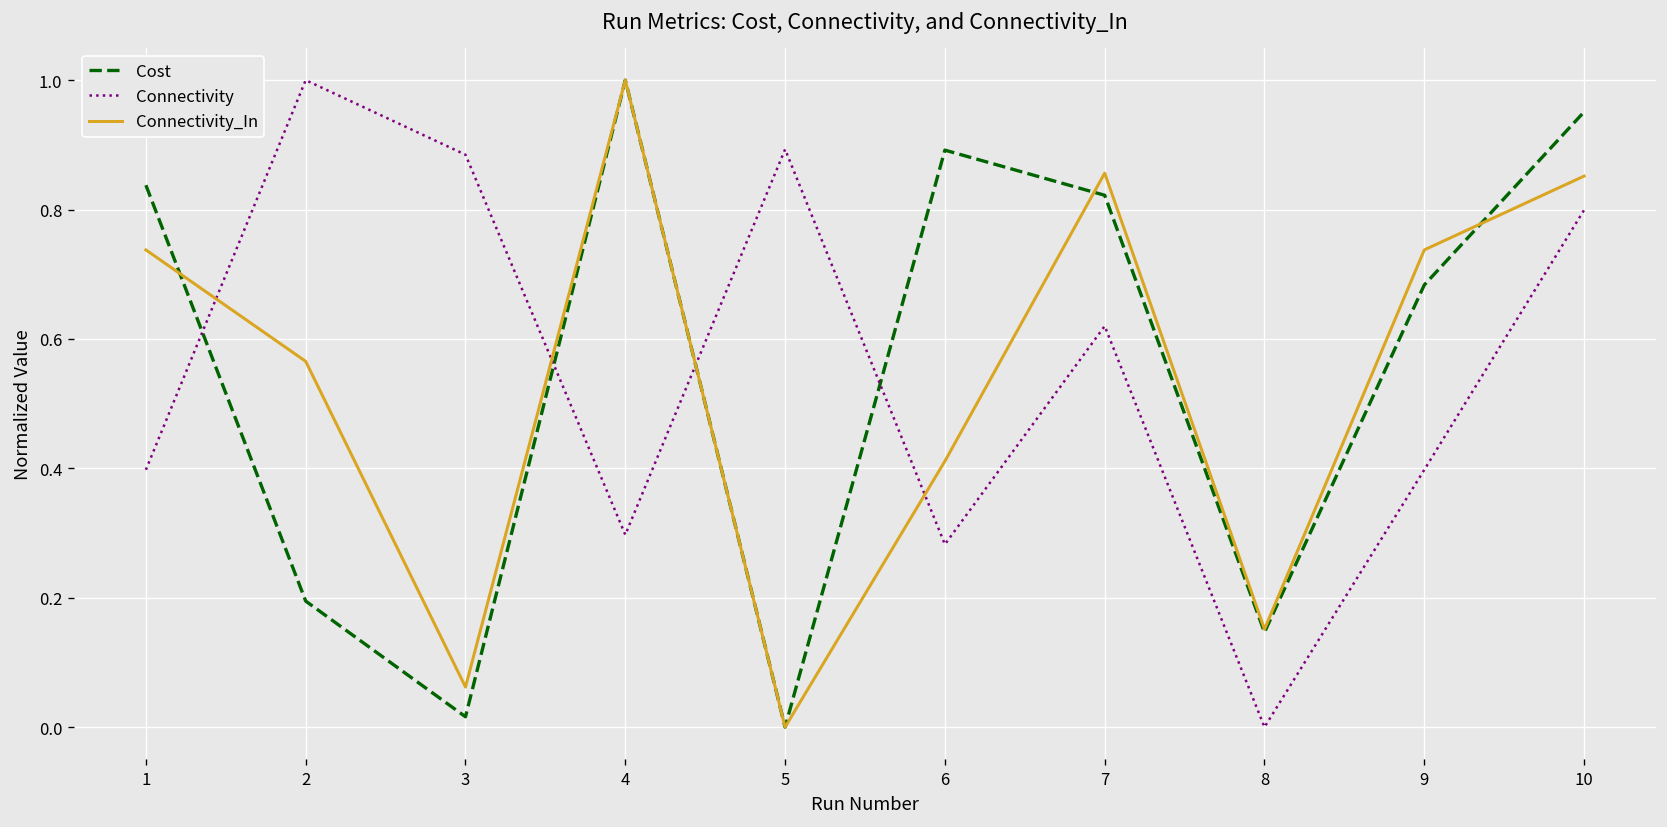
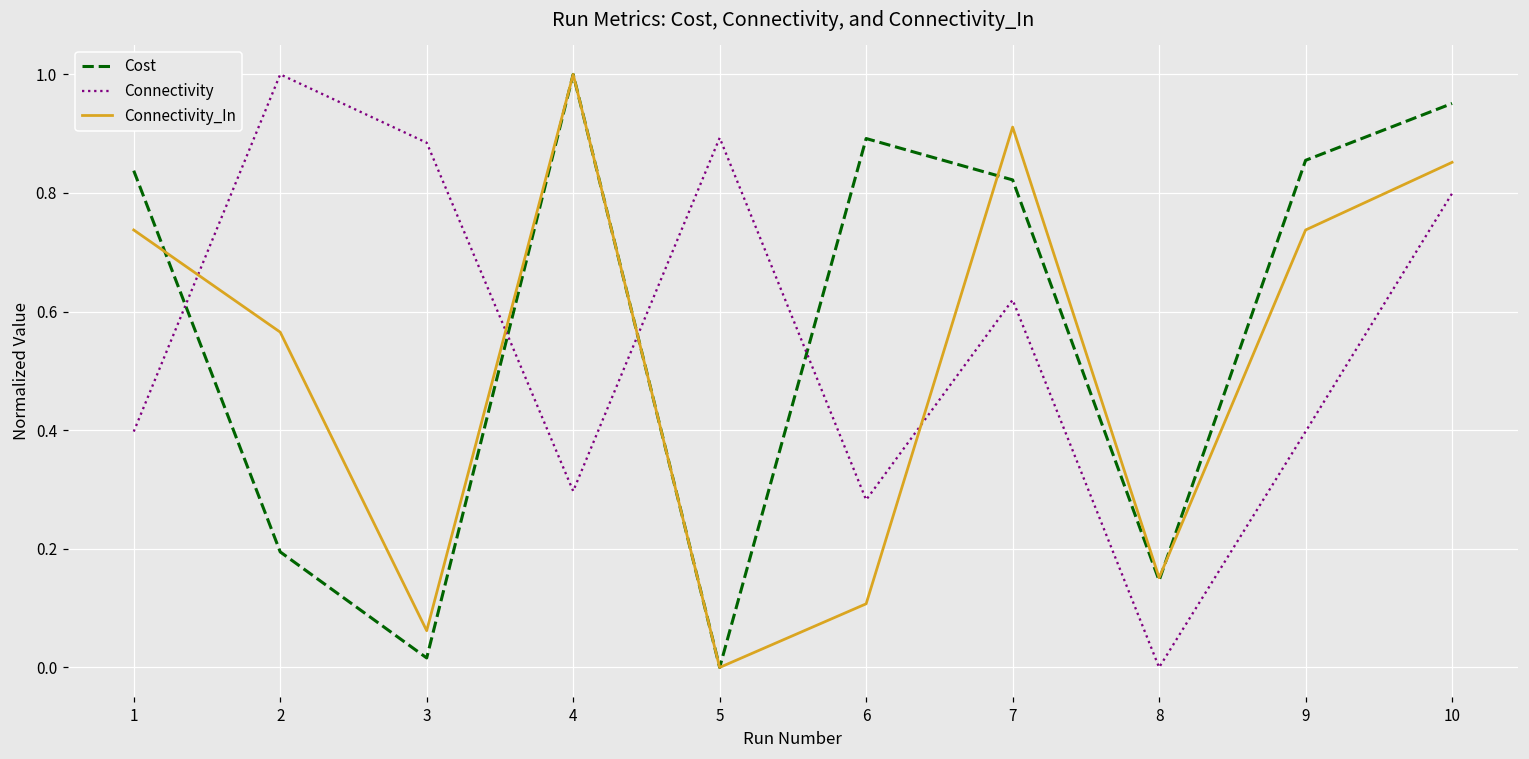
Connectivity_In, 6: 0.41 -> 0.11
Connectivity_In, 7: 0.86 -> 0.91
Cost, 9: 0.68 -> 0.86
